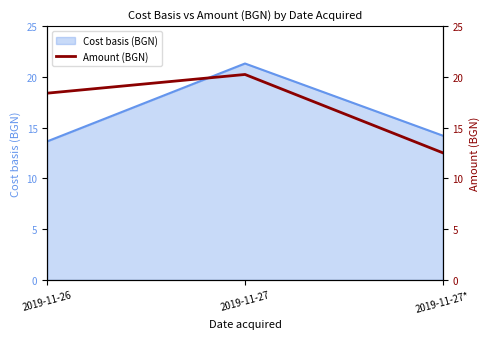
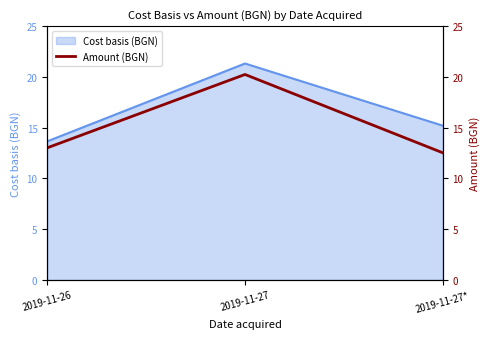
Cost basis (BGN), 2019-11-27*: 14.2 -> 15.2
Amount (BGN), 2019-11-26: 18.4 -> 13.0
